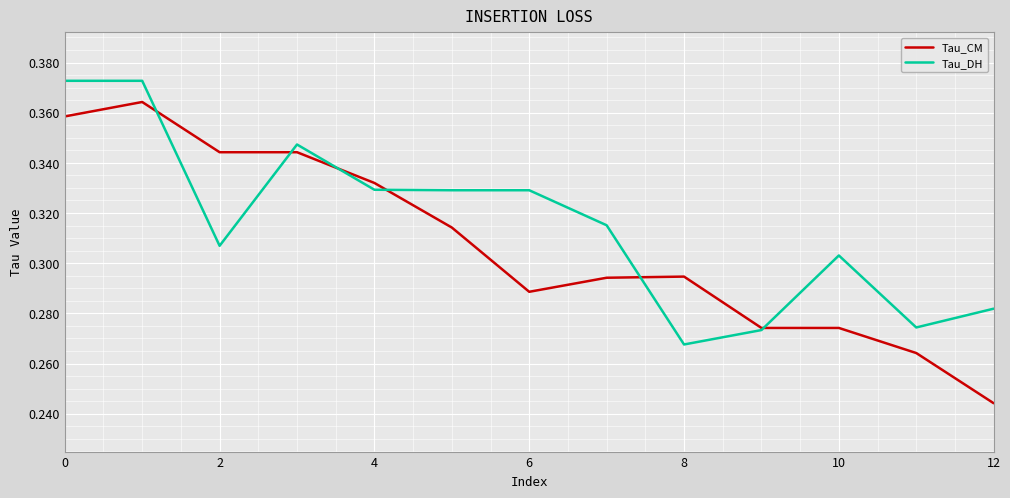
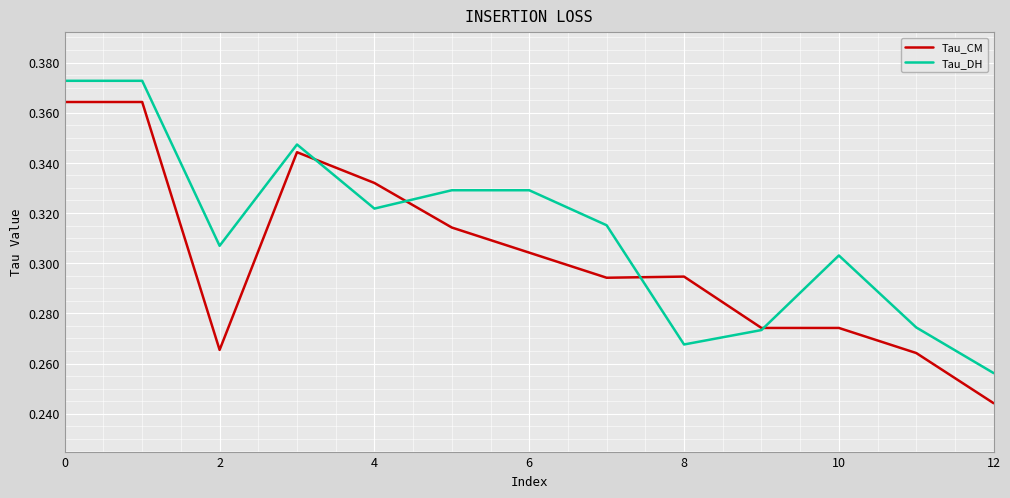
Tau_CM, 0: 0.359 -> 0.364
Tau_CM, 2: 0.344 -> 0.265
Tau_DH, 4: 0.329 -> 0.322
Tau_CM, 6: 0.289 -> 0.304
Tau_DH, 12: 0.282 -> 0.256
